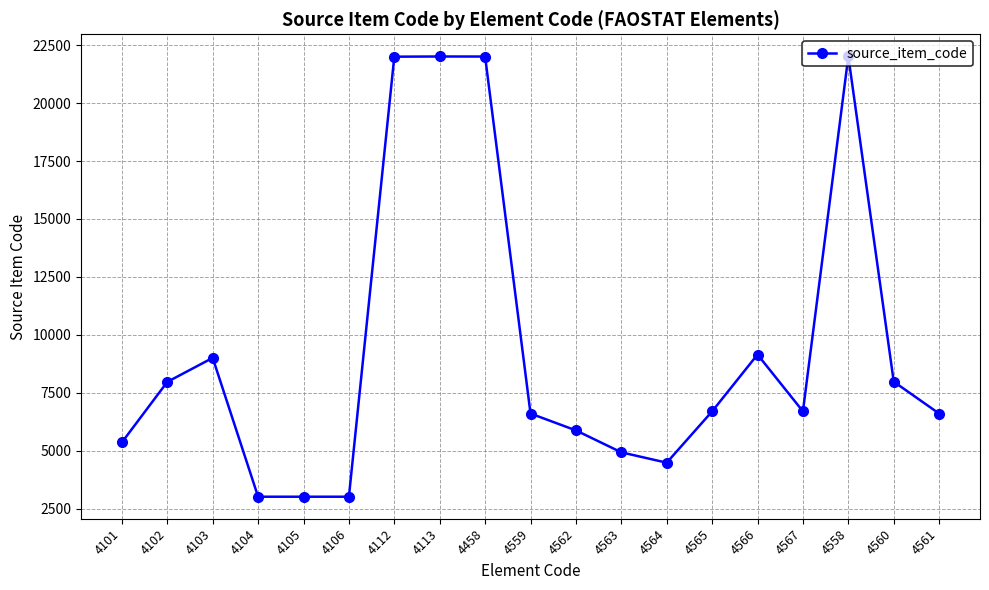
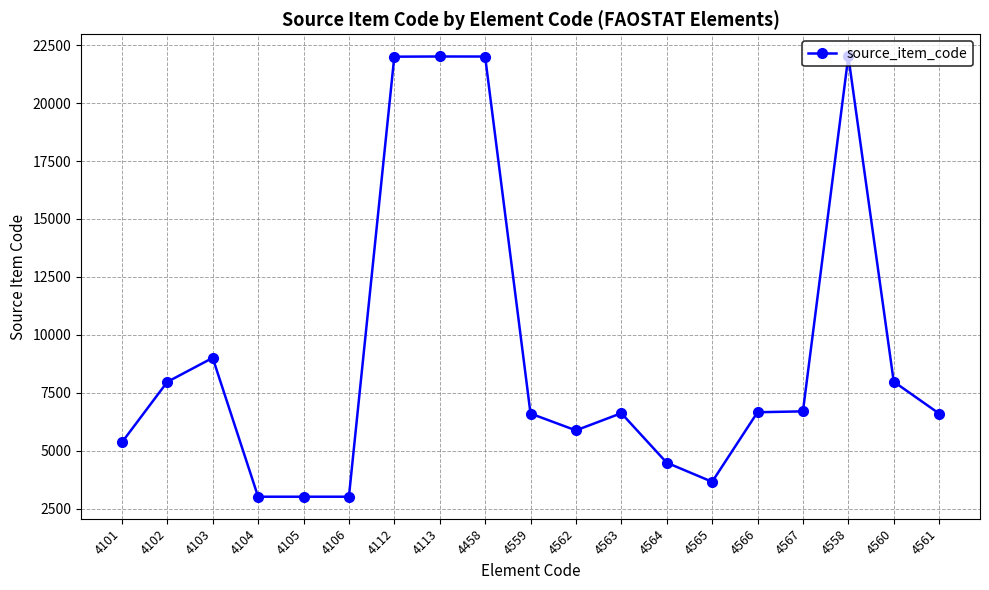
4563: 4900 -> 6600
4565: 6700 -> 3700
4566: 9100 -> 6700
